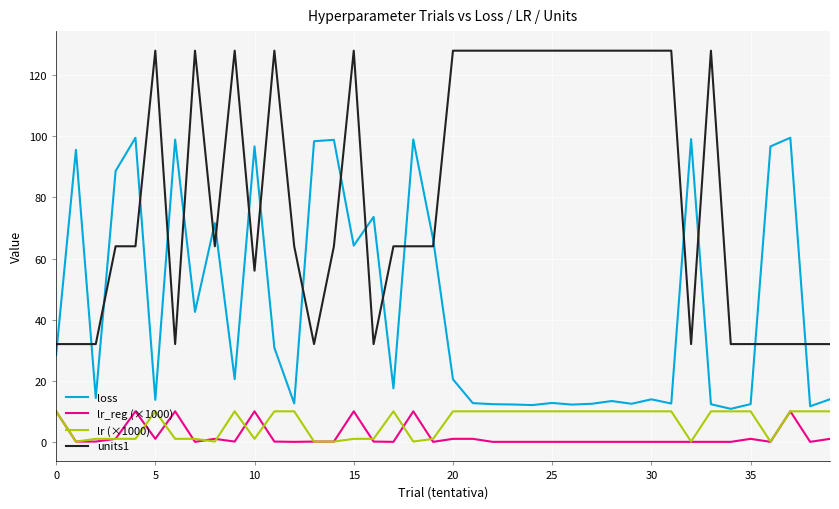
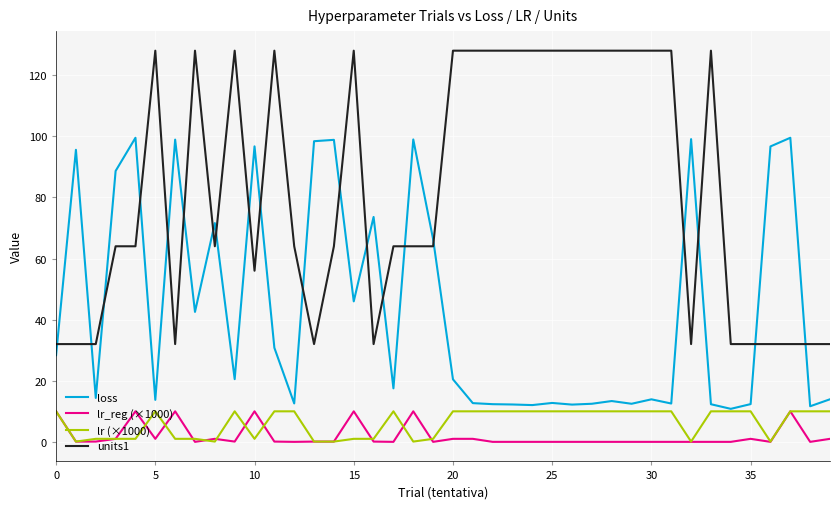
loss, 15: 64 -> 46
